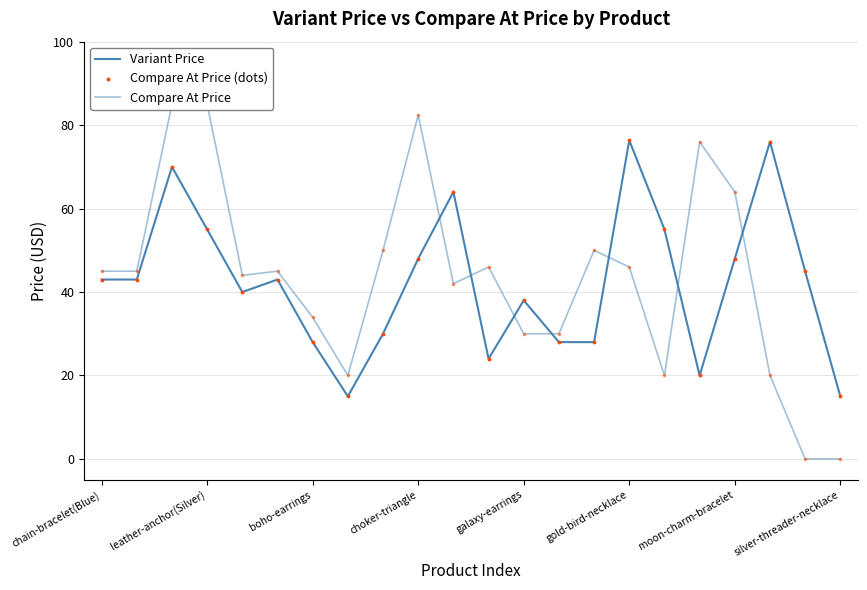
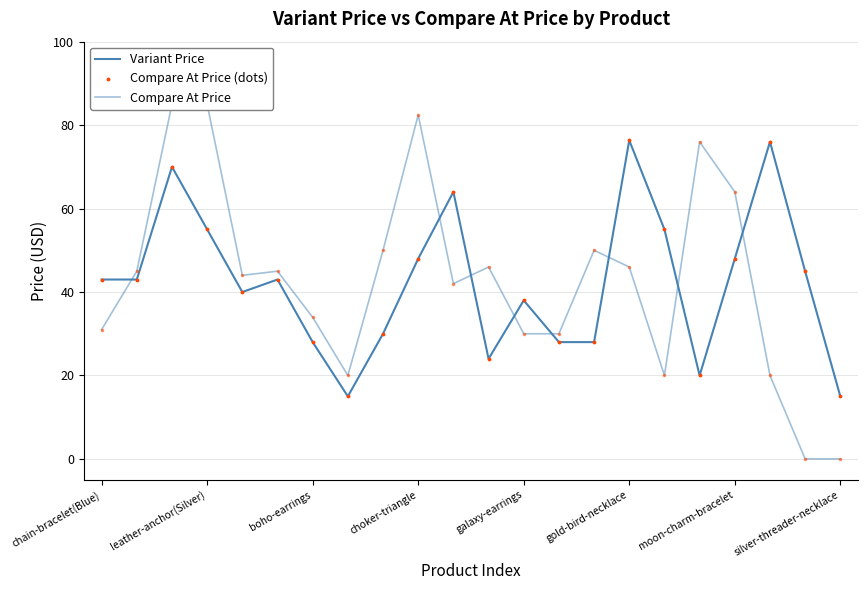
Compare At Price, chain-bracelet(Blue): 45 -> 31
